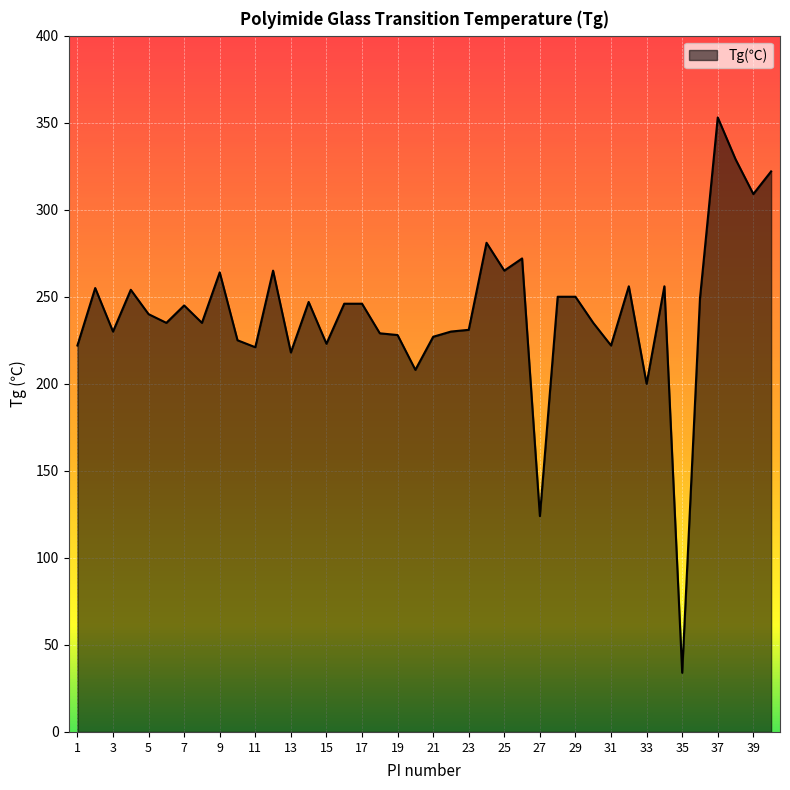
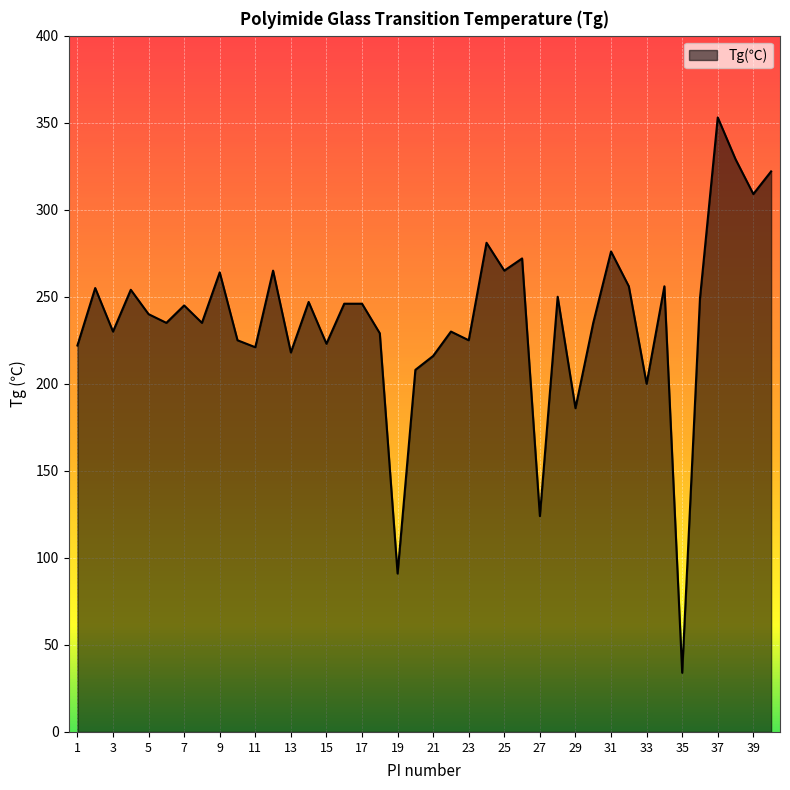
19: 228 -> 91
21: 227 -> 216
23: 231 -> 225
29: 250 -> 186
31: 222 -> 276
